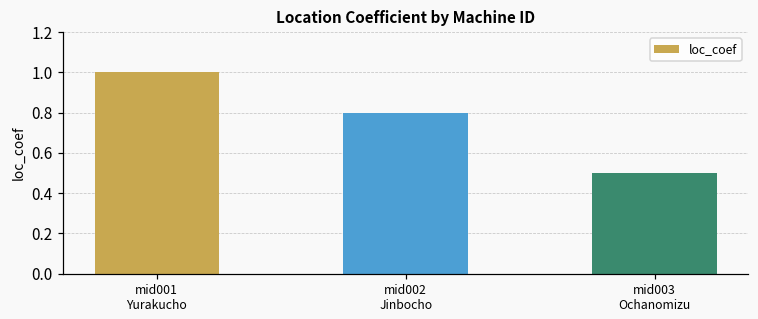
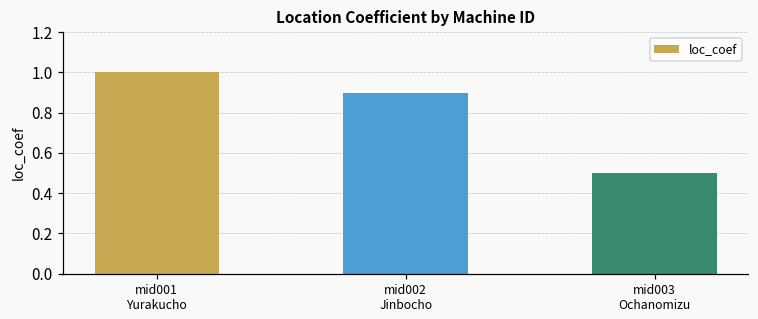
mid002 Jinbocho: 0.8 -> 0.9
